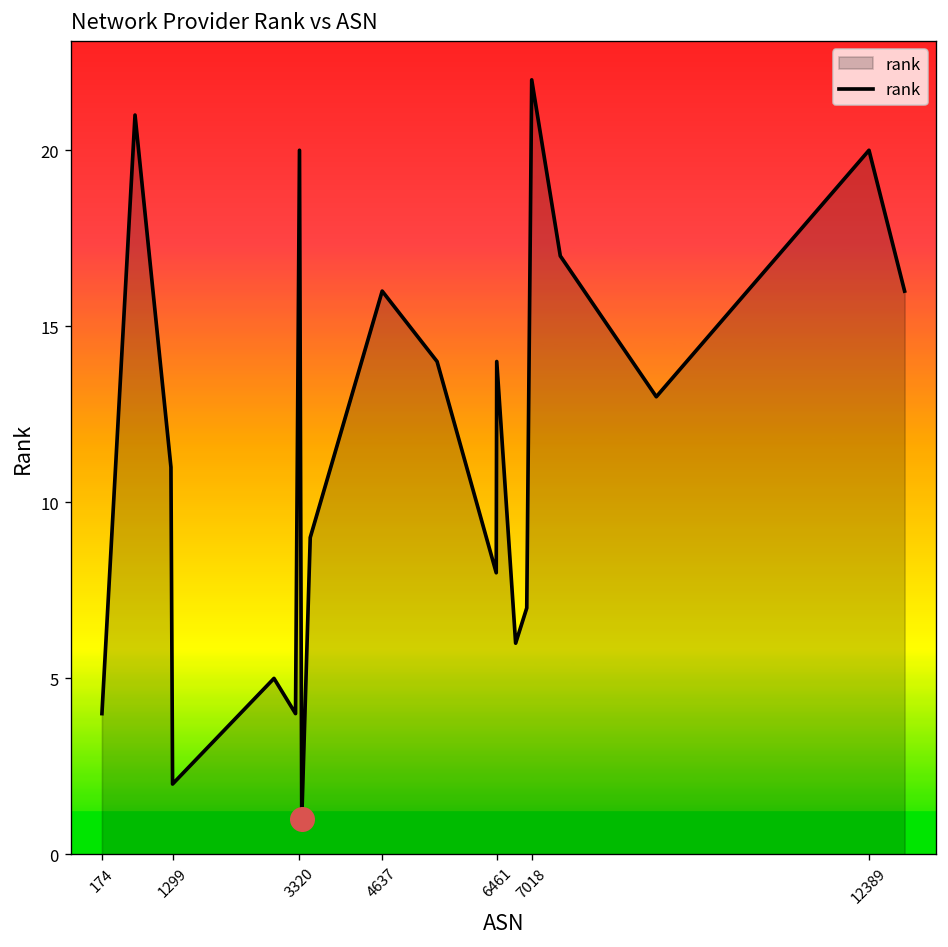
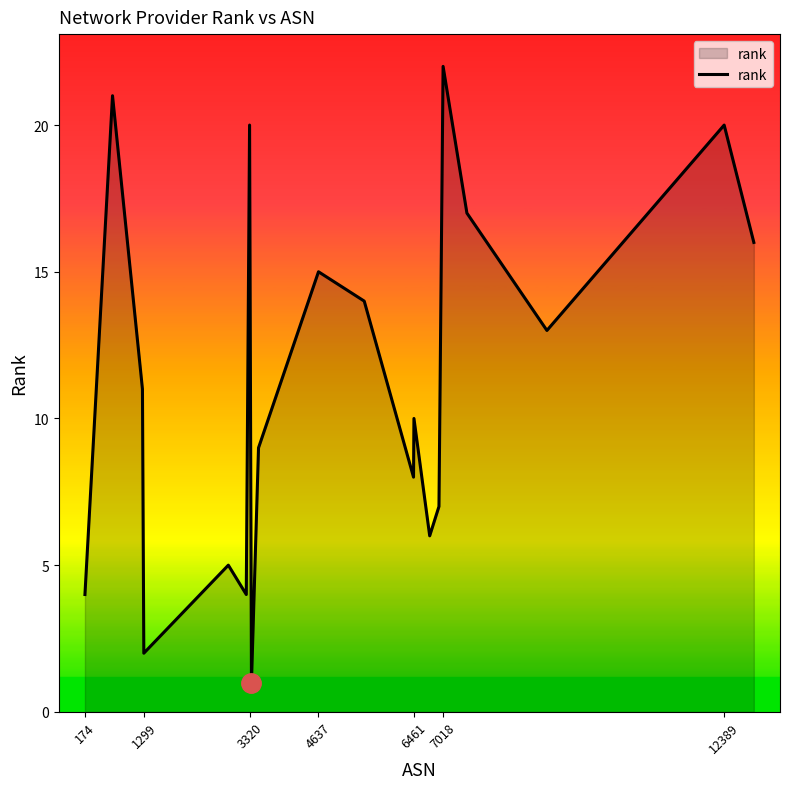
rank, 4637: 16 -> 15
rank, 6461: 14 -> 10
